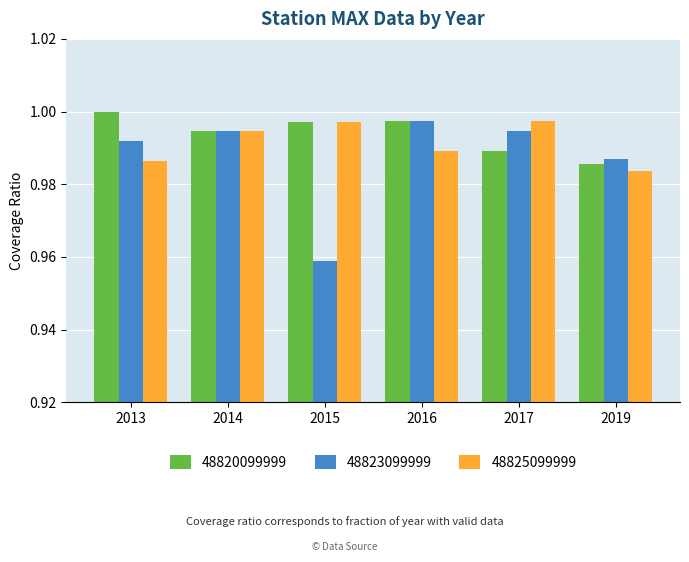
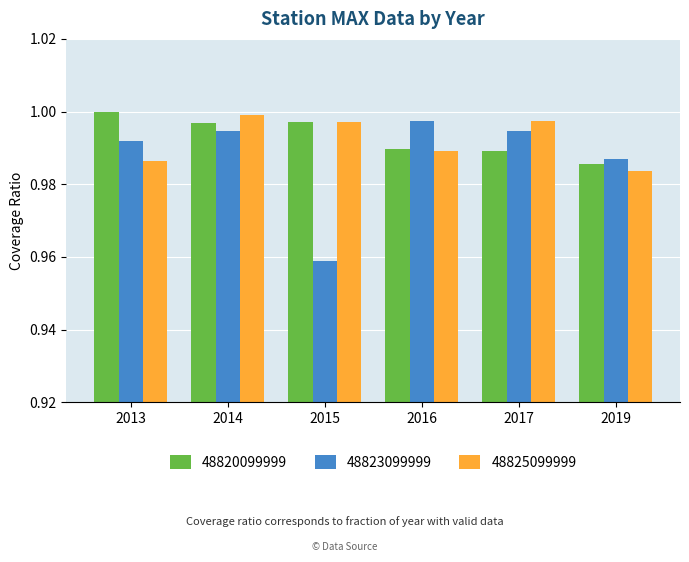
48820099999, 2014: 0.995 -> 0.997
48825099999, 2014: 0.995 -> 0.999
48820099999, 2016: 0.997 -> 0.990
